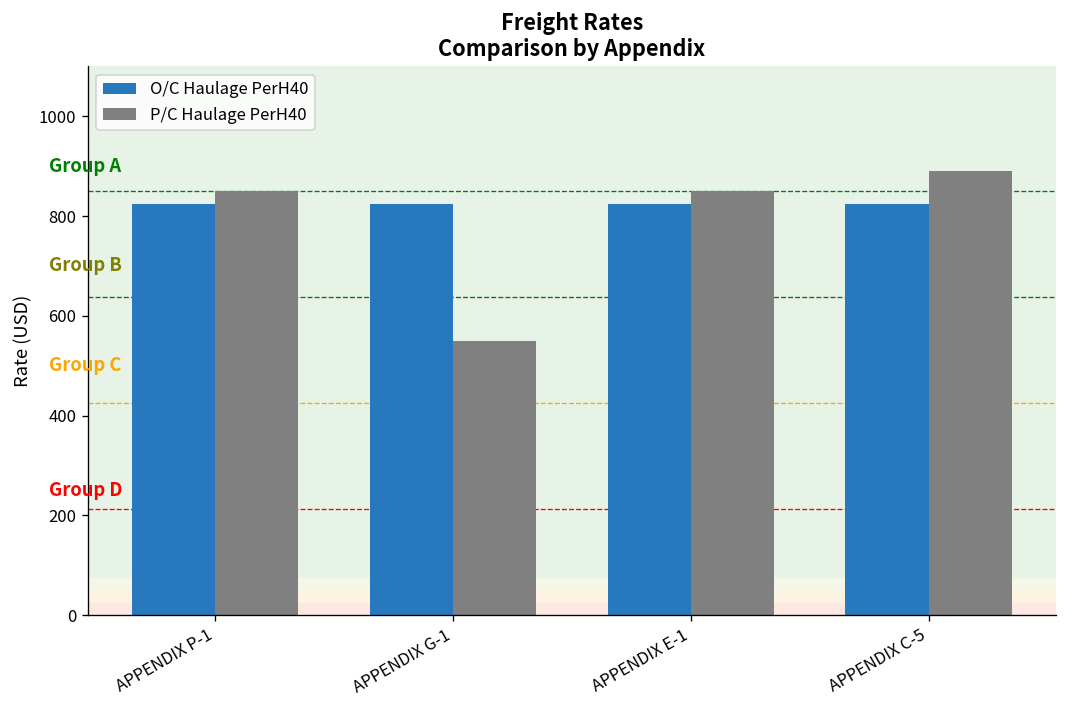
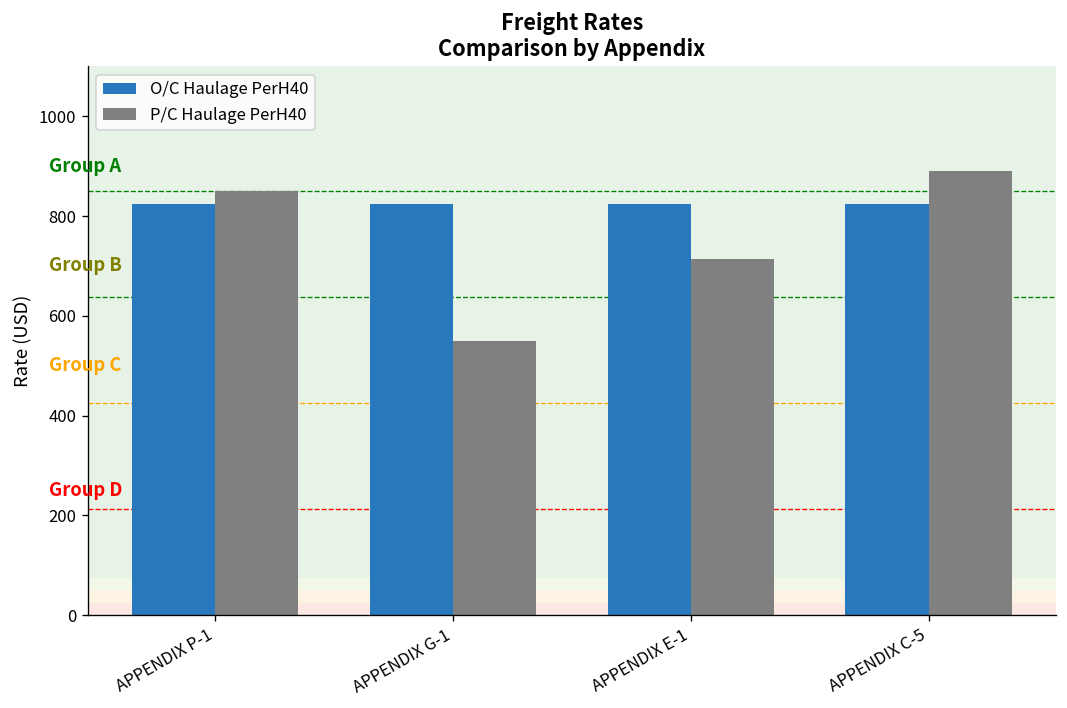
P/C Haulage PerH40, APPENDIX E-1: 850 -> 720
